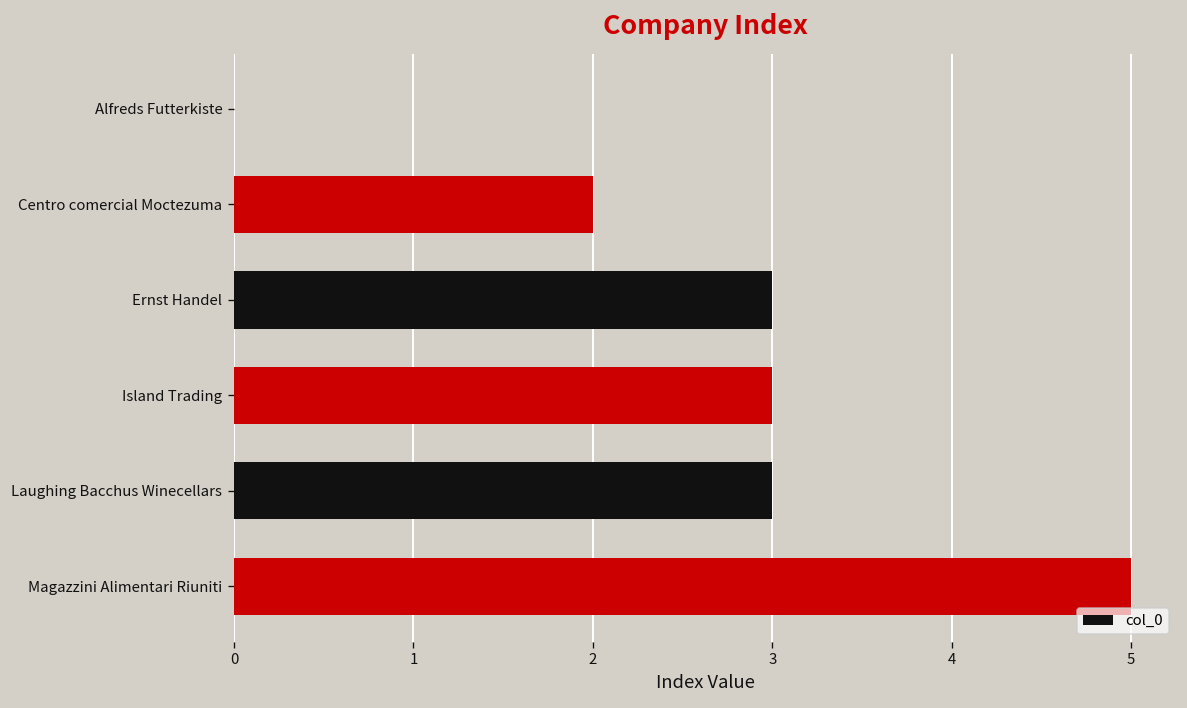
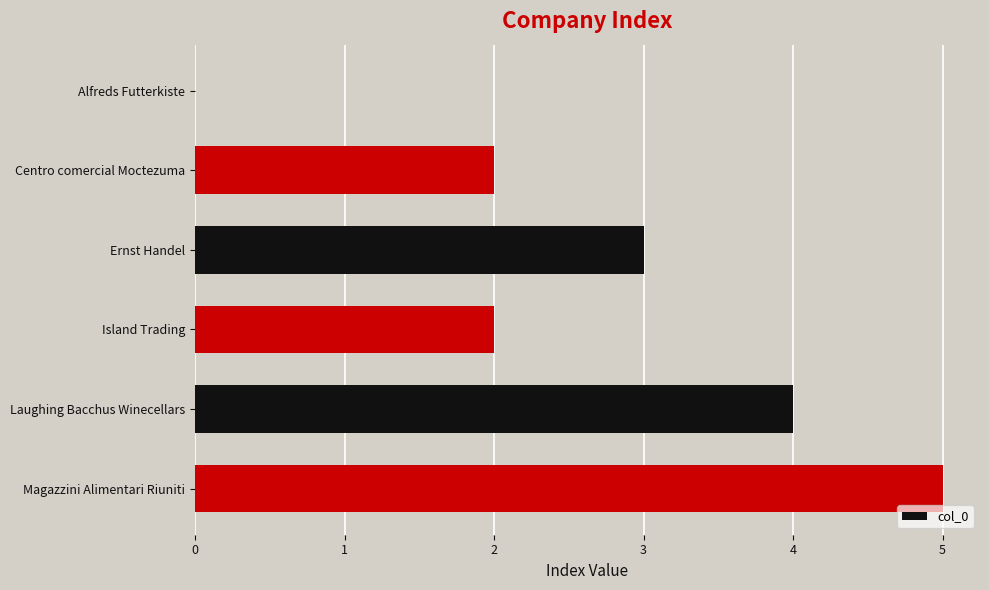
Island Trading: 3 -> 2
Laughing Bacchus Winecellars: 3 -> 4
